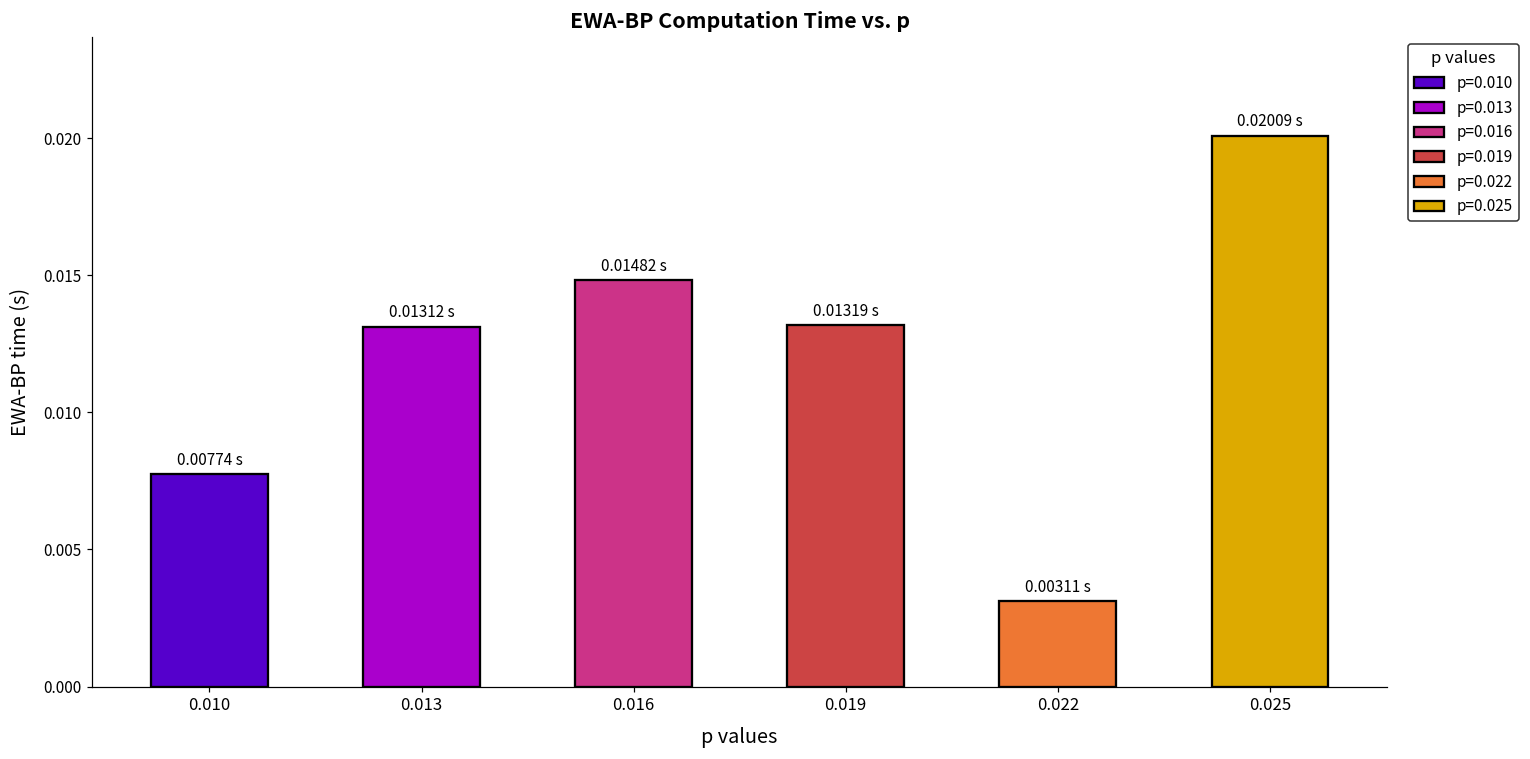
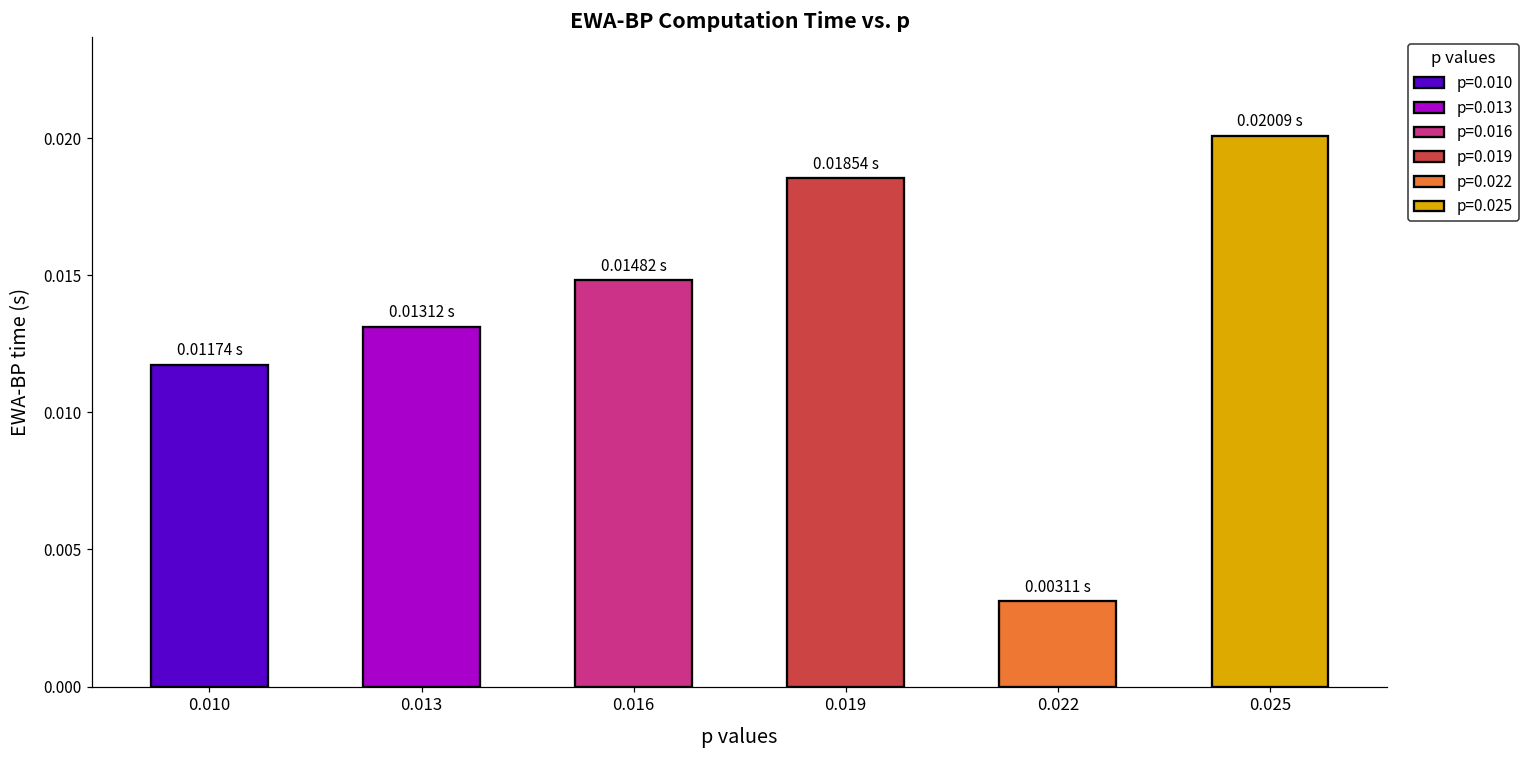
0.010: 0.00774 -> 0.01174
0.019: 0.01319 -> 0.01854
